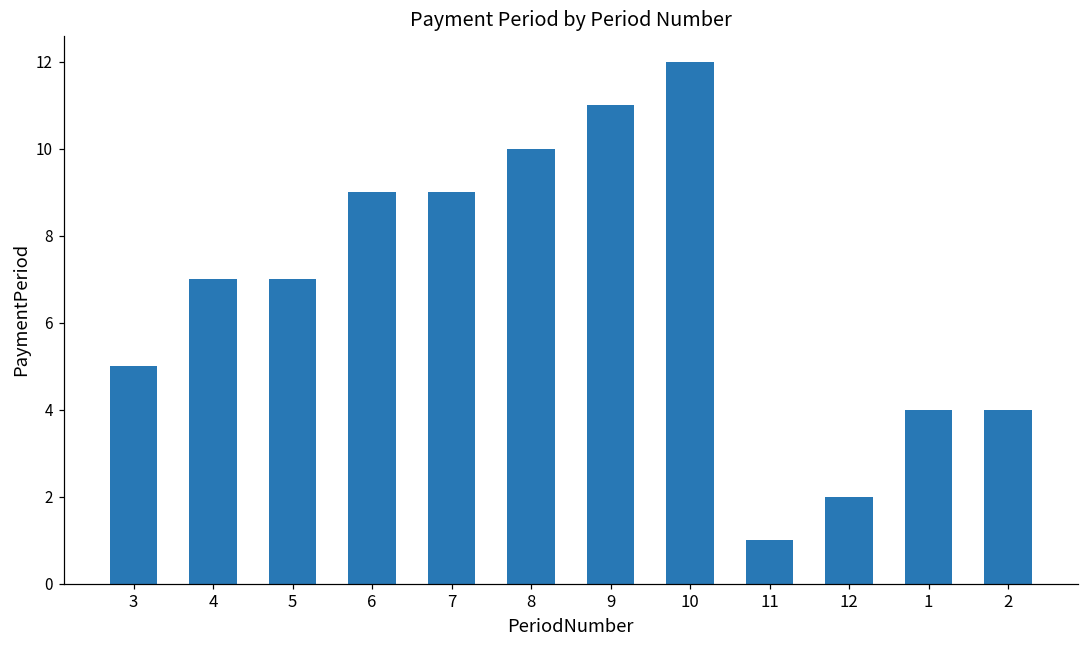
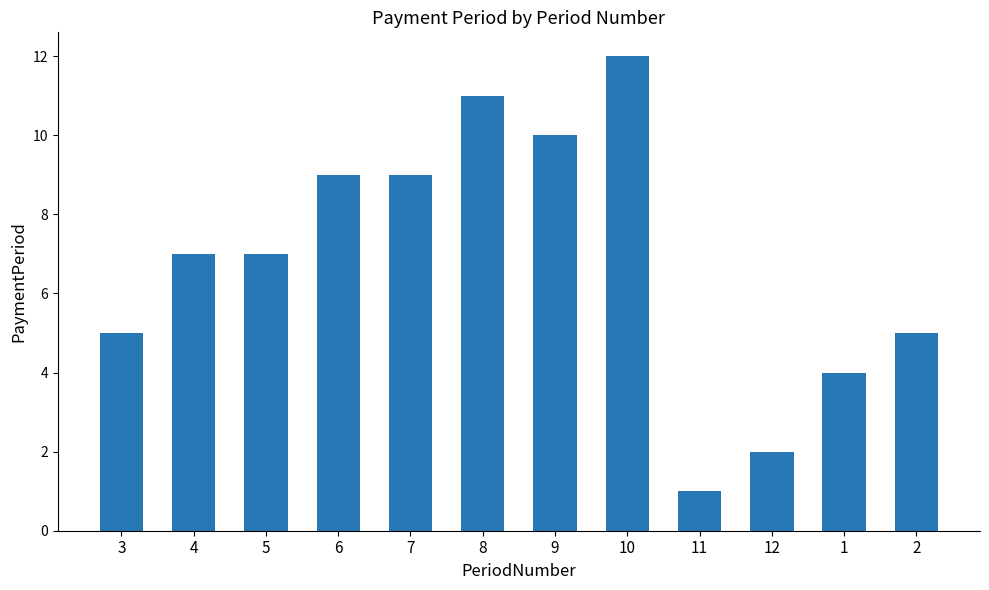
8: 10 -> 11
9: 11 -> 10
2: 4 -> 5
